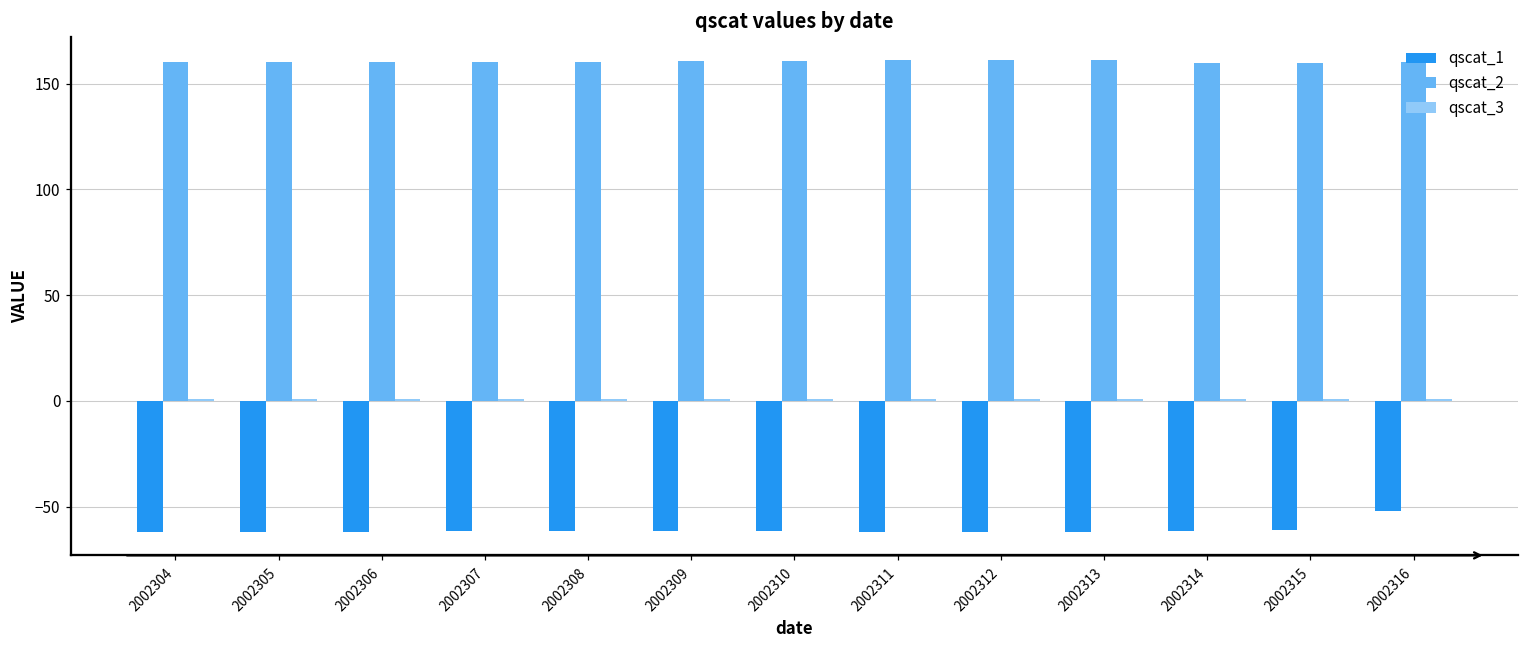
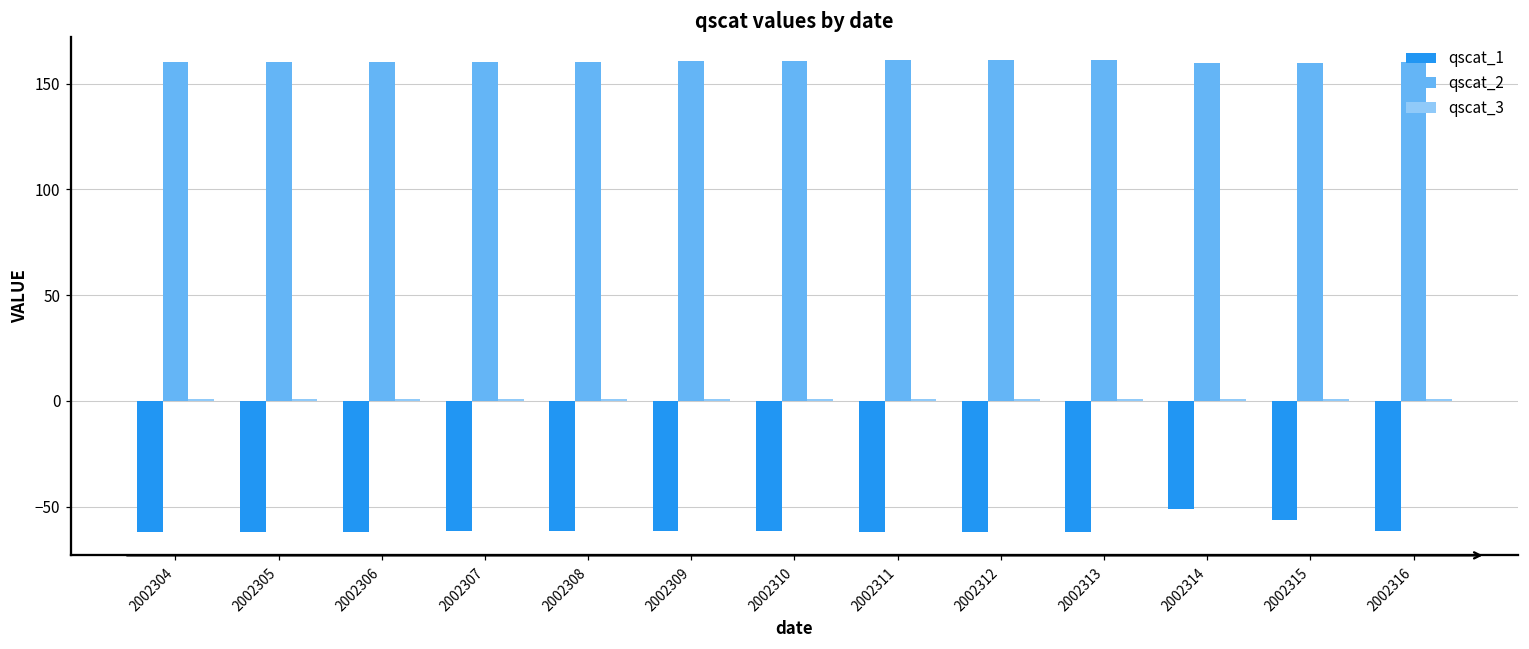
qscat_1, 2002314: -61 -> -51
qscat_1, 2002315: -61 -> -56
qscat_1, 2002316: -52 -> -61
